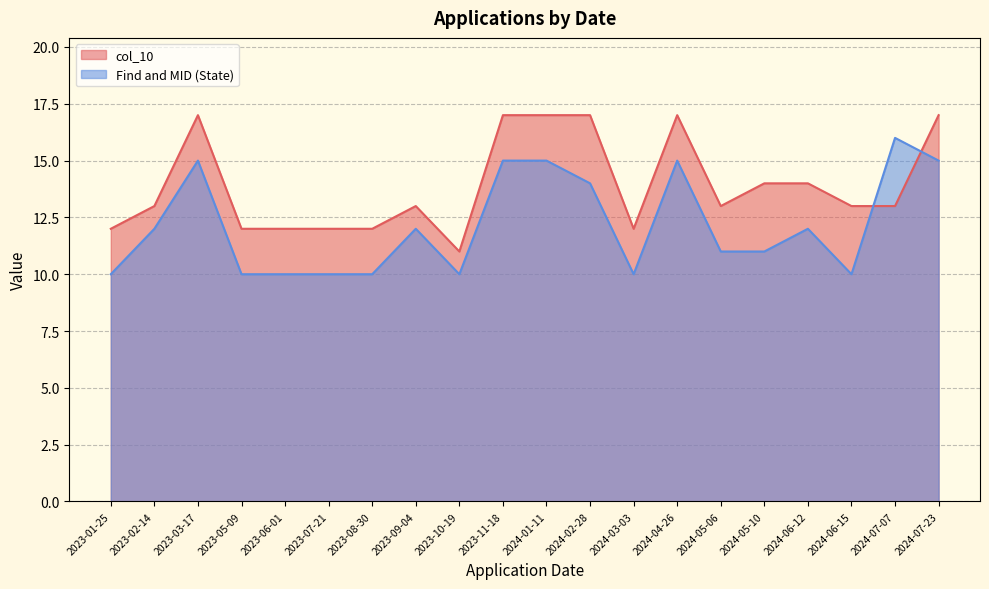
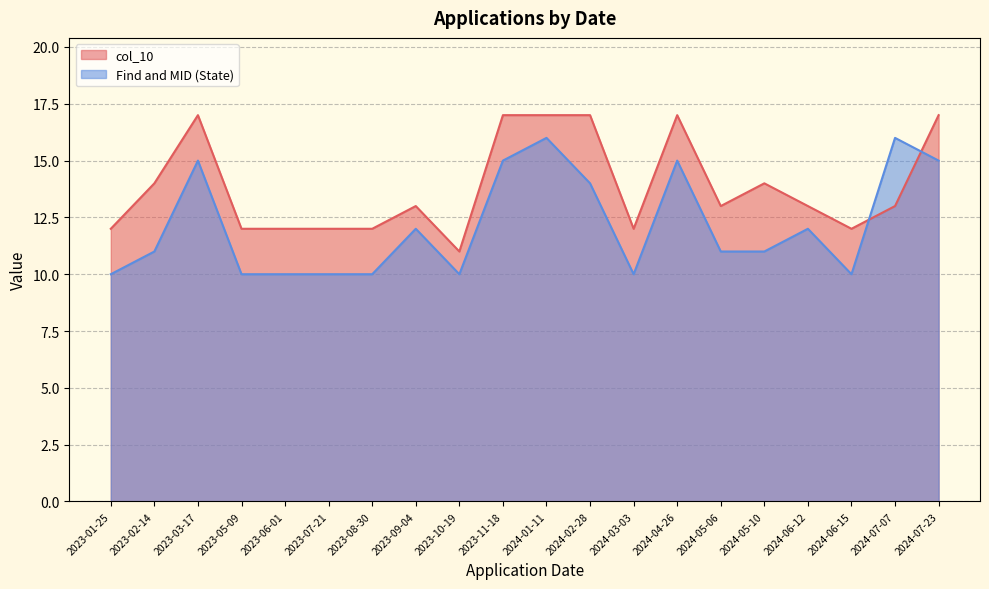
col_10, 2023-02-14: 13 -> 14
Find and MID (State), 2023-02-14: 12 -> 11
Find and MID (State), 2024-01-11: 15 -> 16
col_10, 2024-06-12: 14 -> 13
col_10, 2024-06-15: 13 -> 12
